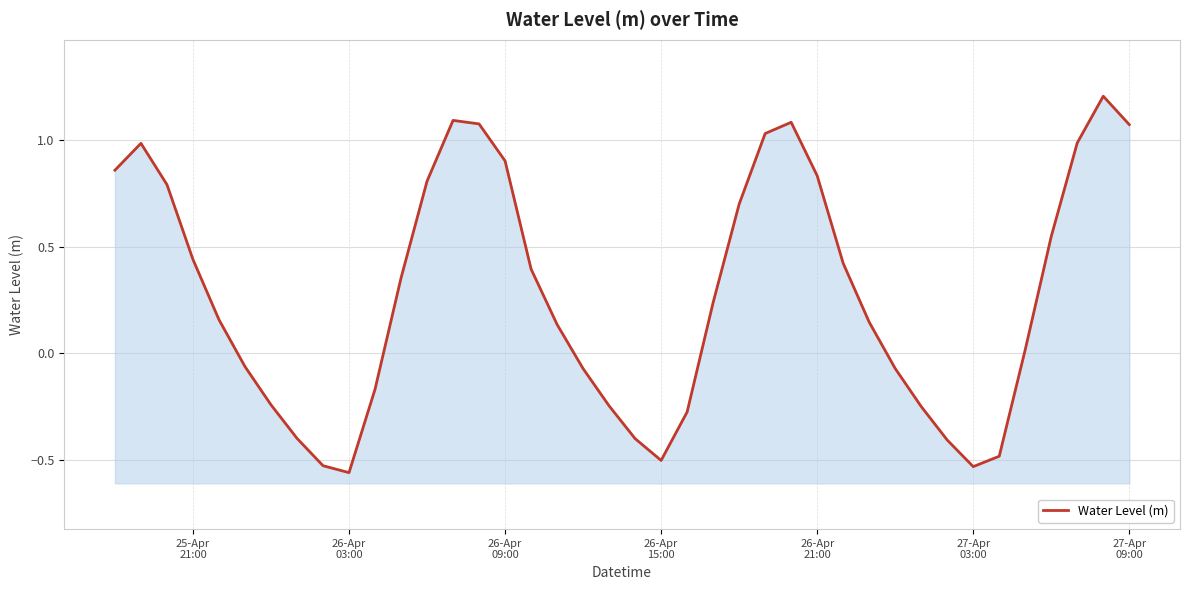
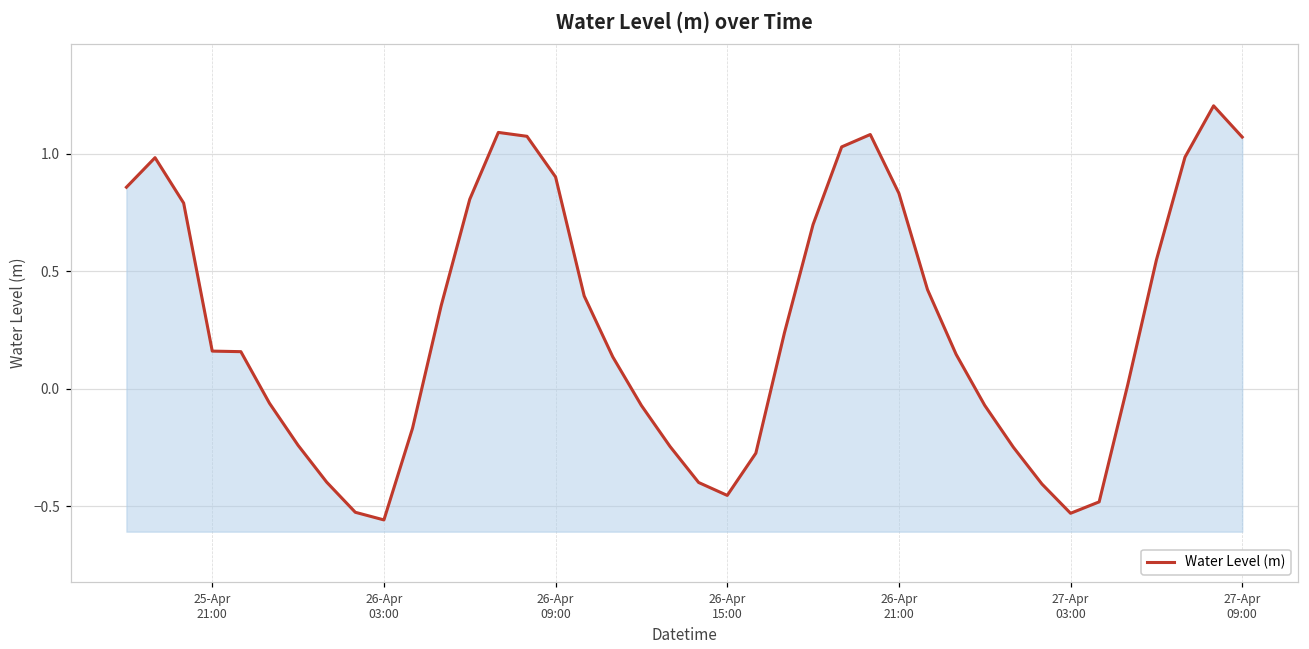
25-Apr 21:00: 0.44 -> 0.16
26-Apr 15:00: -0.50 -> -0.45
